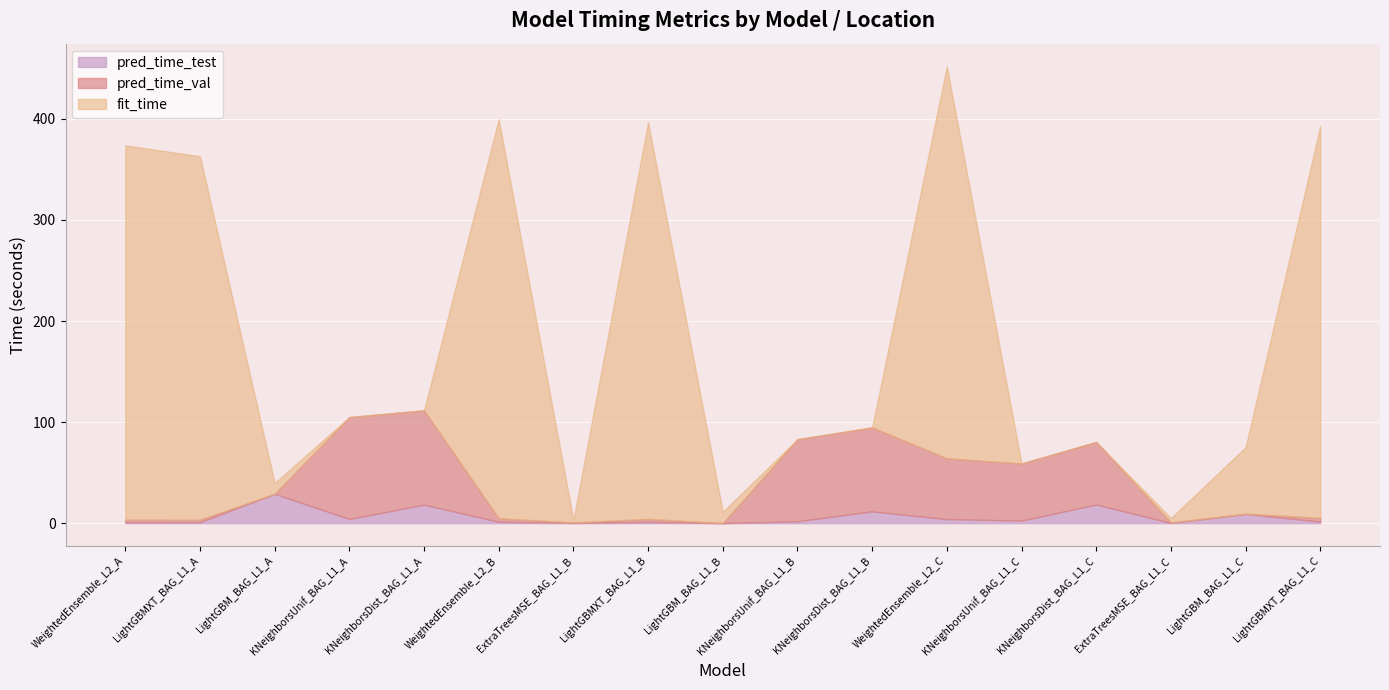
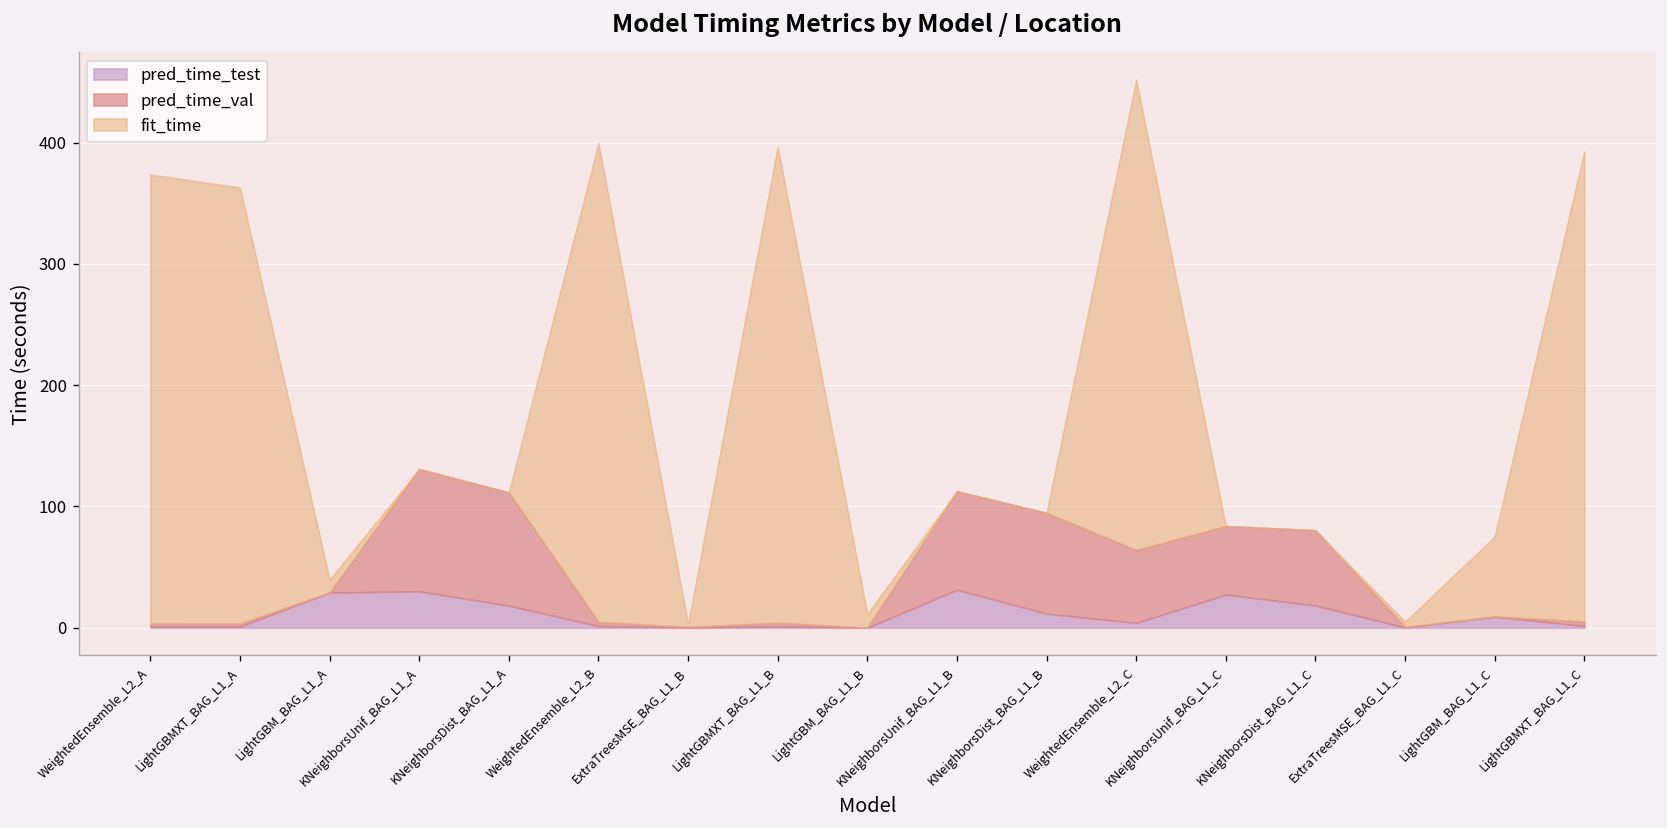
pred_time_test, KNeighborsUnif_BAG_L1_A: 4 -> 30
pred_time_test, KNeighborsUnif_BAG_L1_B: 2 -> 31
pred_time_test, KNeighborsUnif_BAG_L1_C: 2 -> 27
